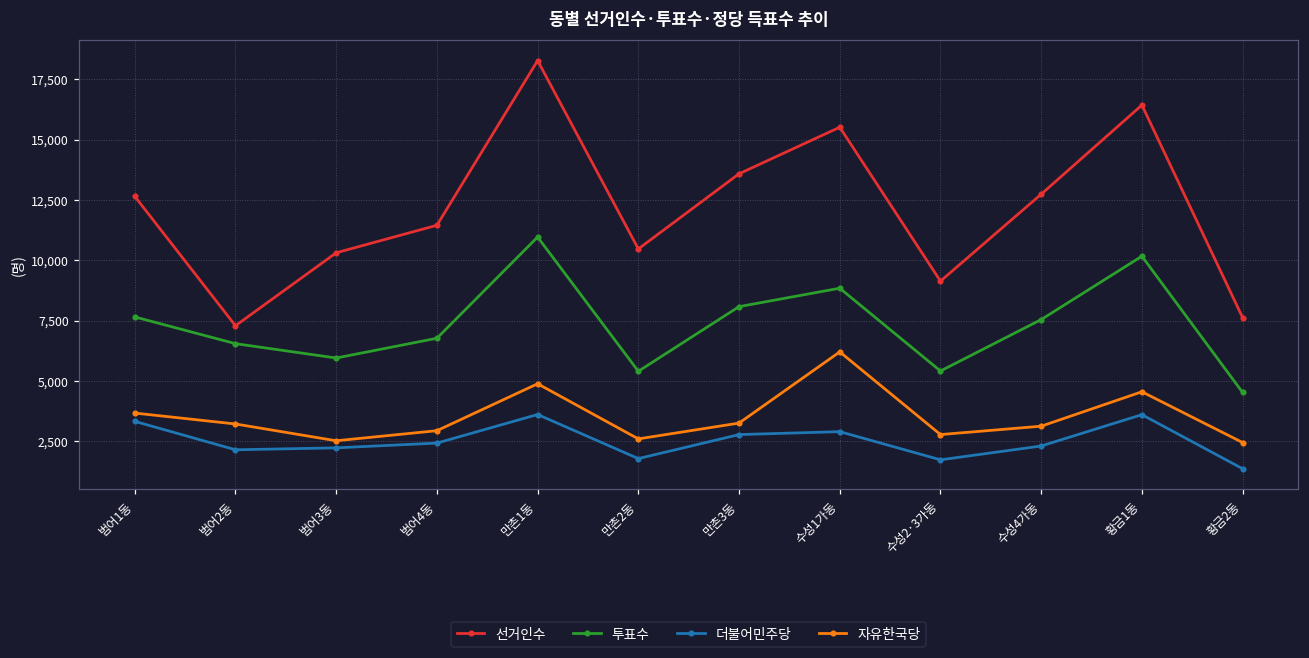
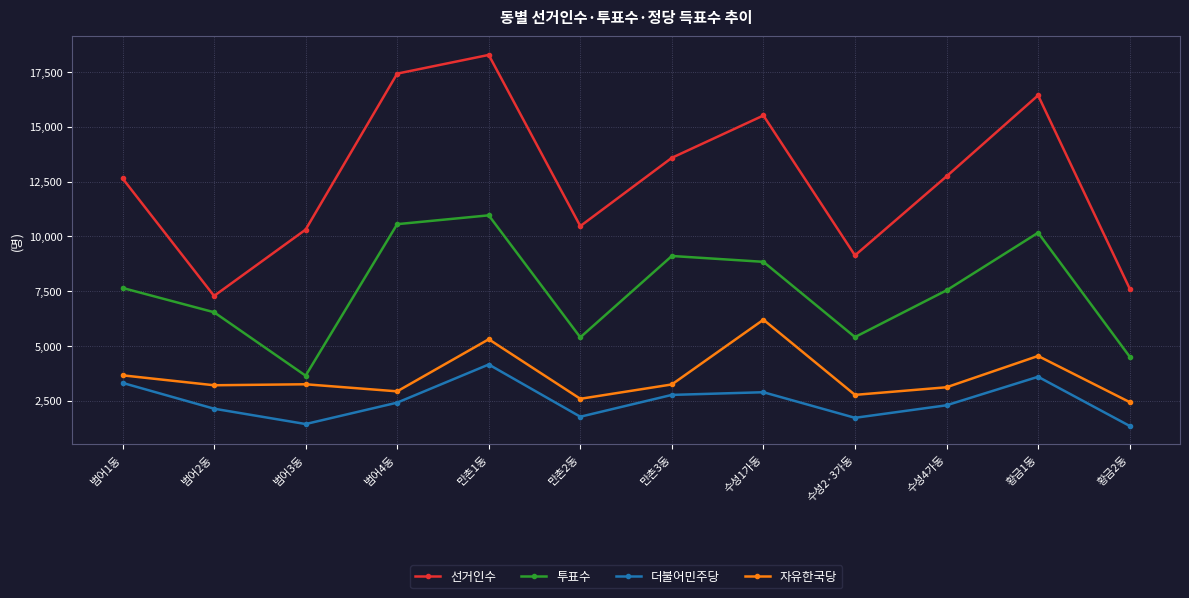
투표수, 범어3동: 5,900 -> 3,600
더불어민주당, 범어3동: 2,200 -> 1,400
자유한국당, 범어3동: 2,500 -> 3,300
선거인수, 범어4동: 11,500 -> 17,400
투표수, 범어4동: 6,800 -> 10,600
더불어민주당, 만촌1동: 3,600 -> 4,200
자유한국당, 만촌1동: 4,900 -> 5,300
투표수, 만촌3동: 8,100 -> 9,100
